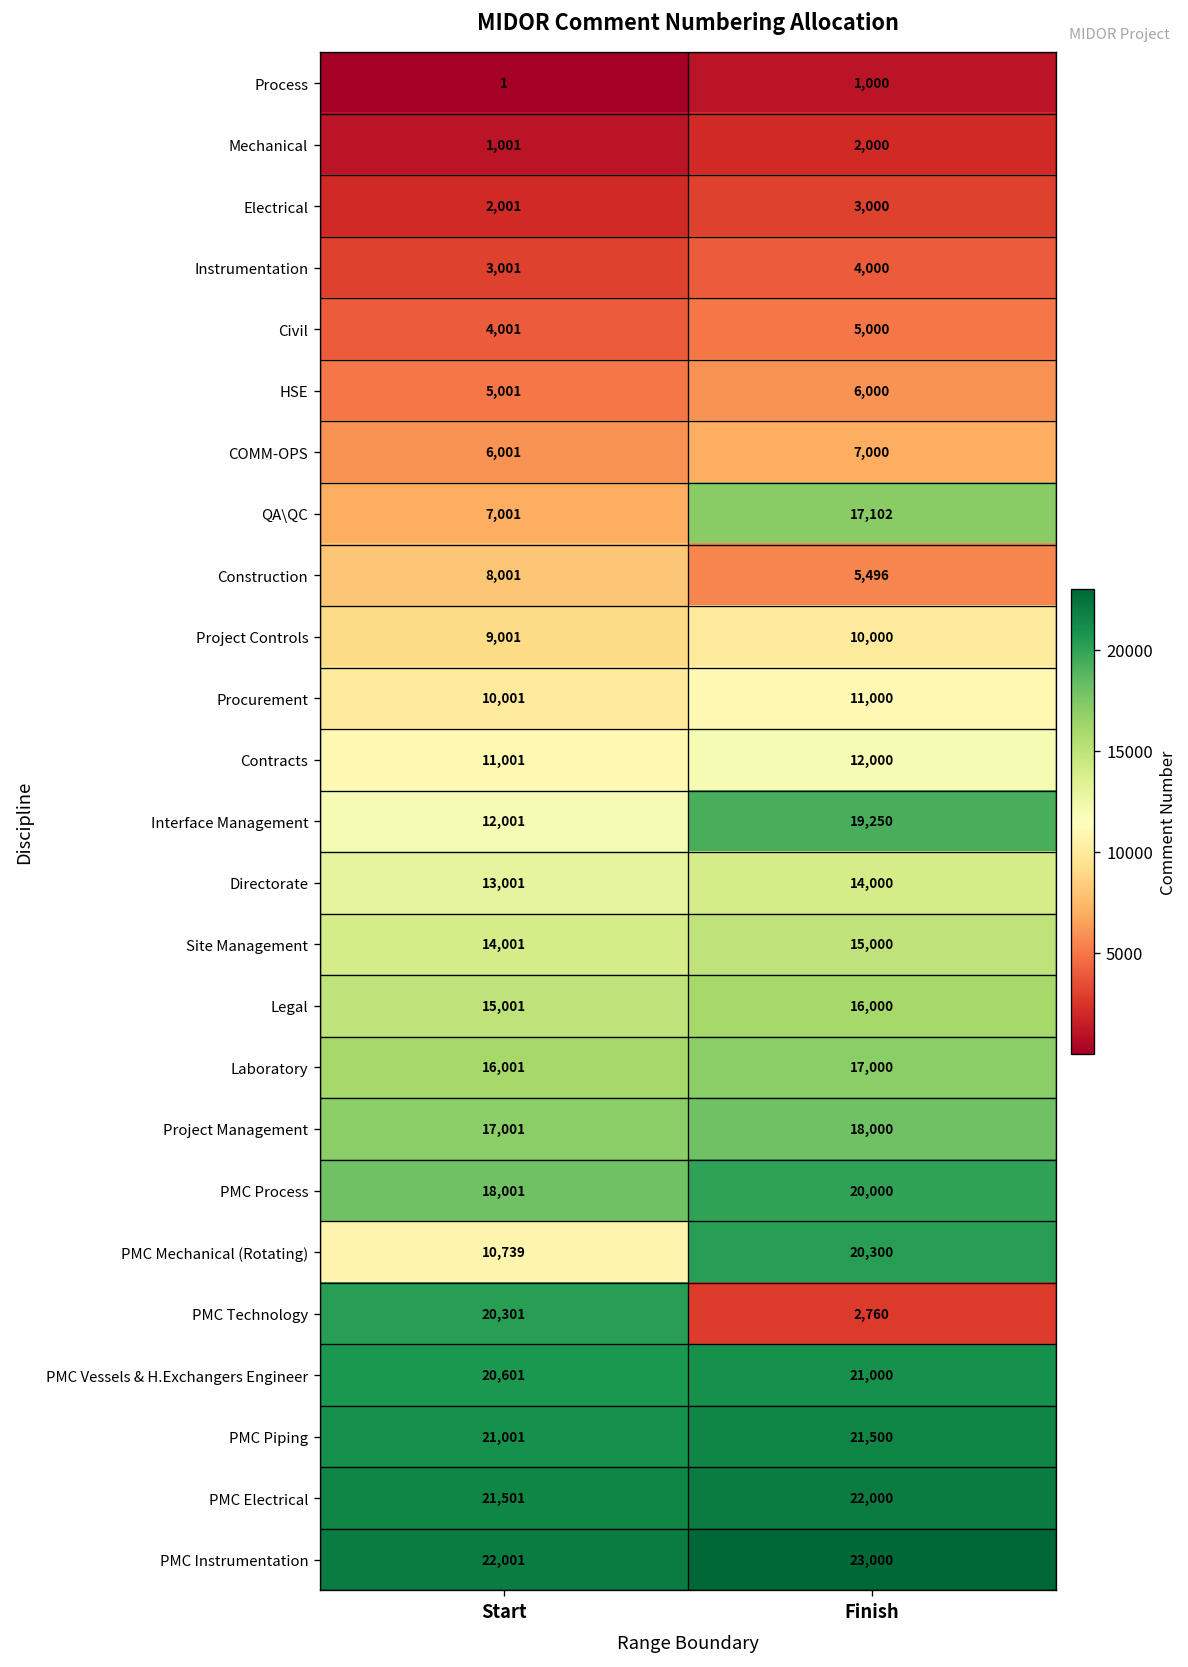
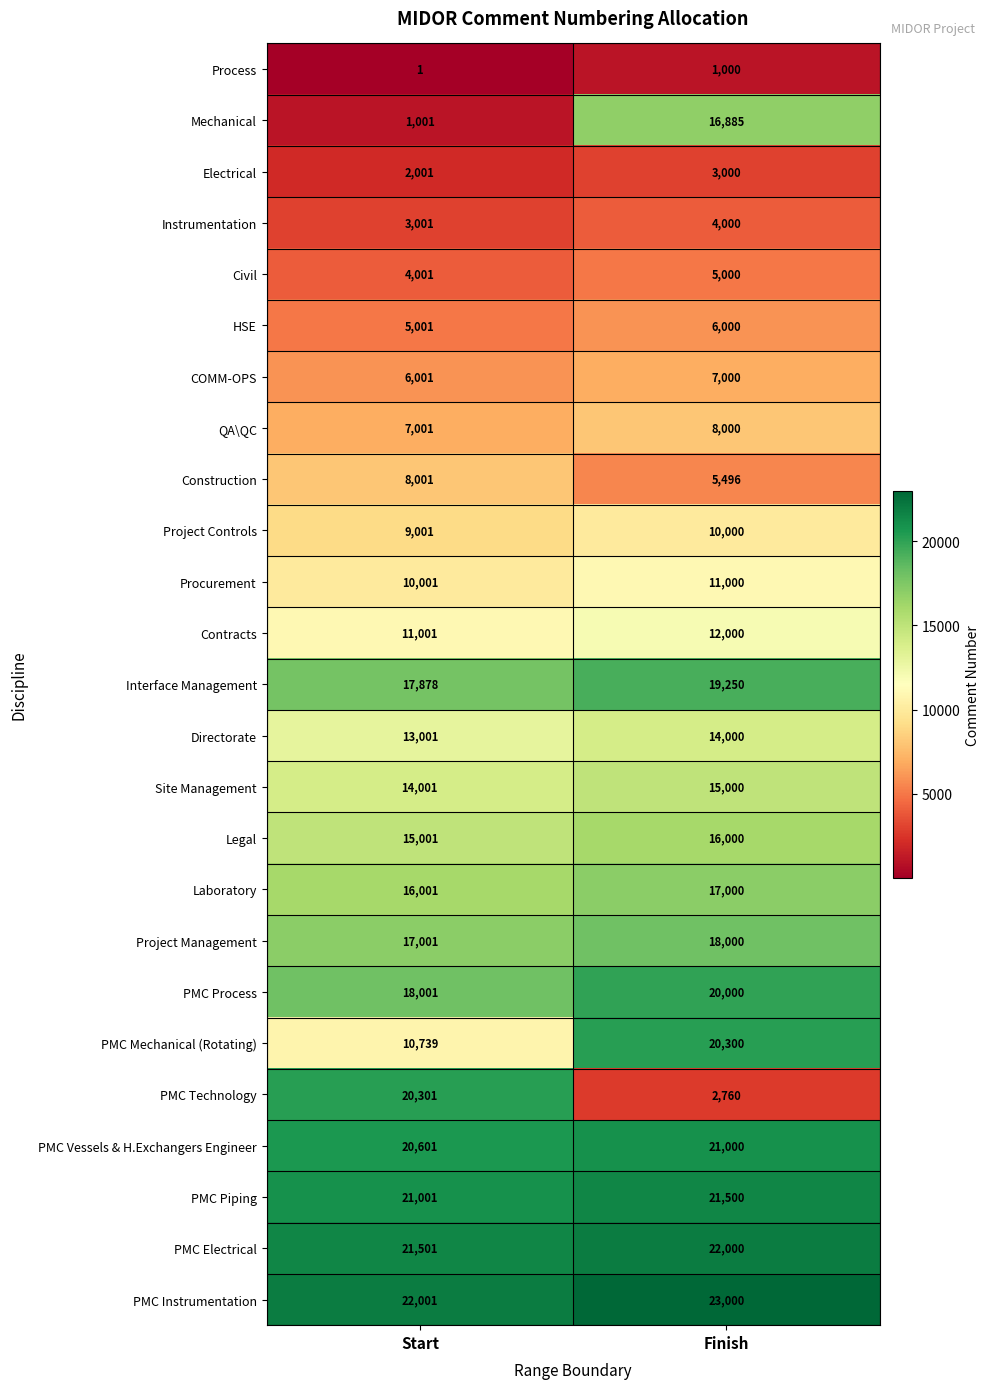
Mechanical, Finish: 2,000 -> 16,885
QA\QC, Finish: 17,102 -> 8,000
Interface Management, Start: 12,001 -> 17,878
